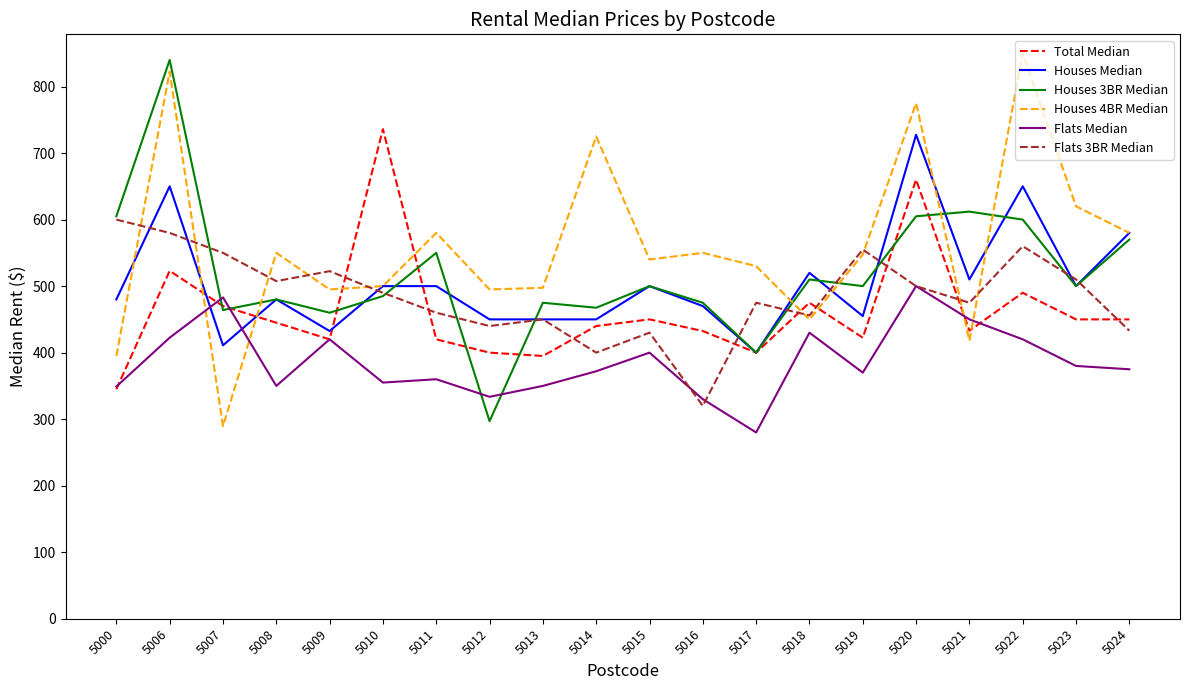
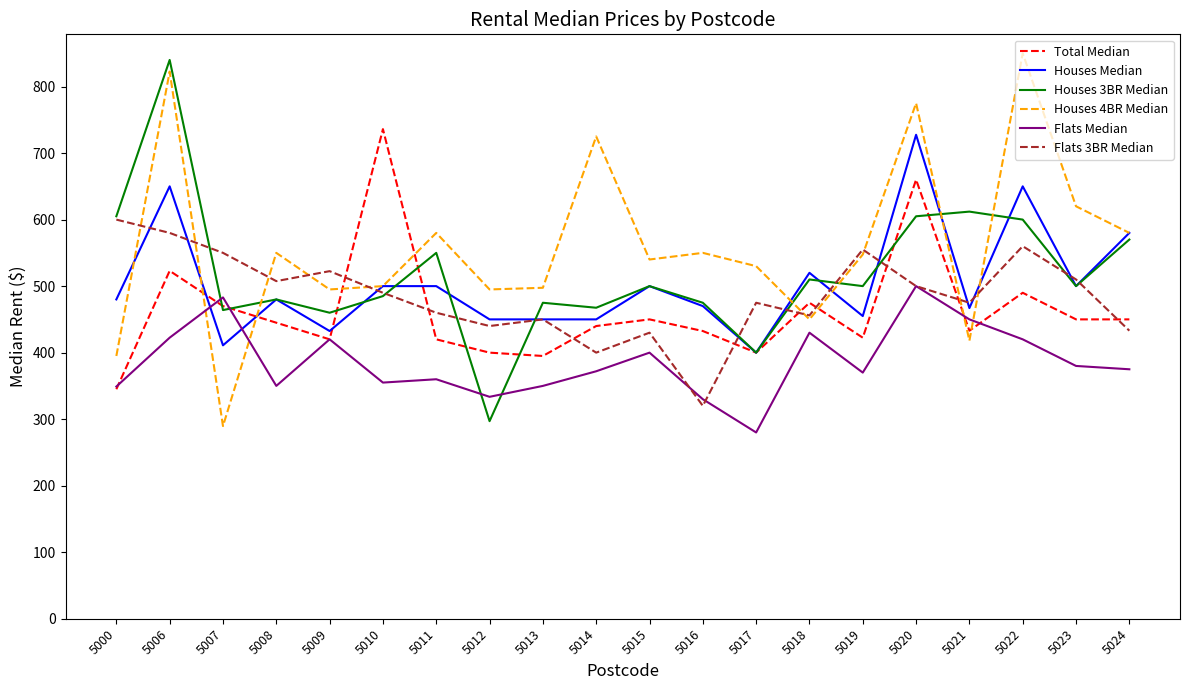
Houses Median, 5021: 510 -> 470
